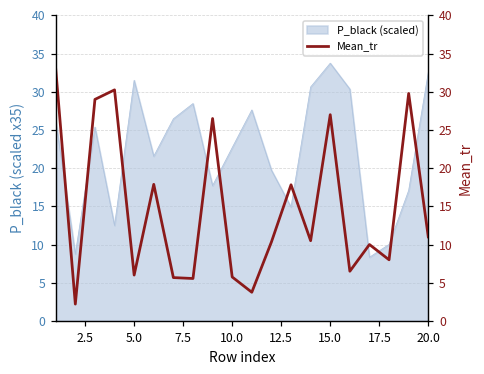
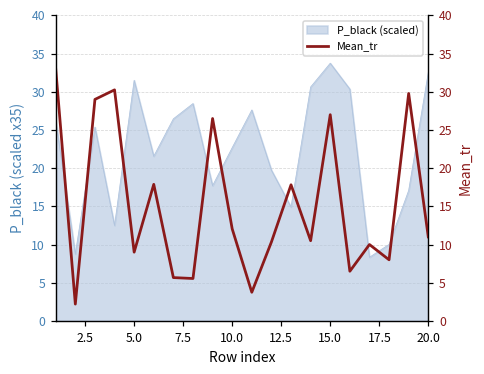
Mean_tr, 5.0: 6 -> 9
Mean_tr, 10.0: 6 -> 12
